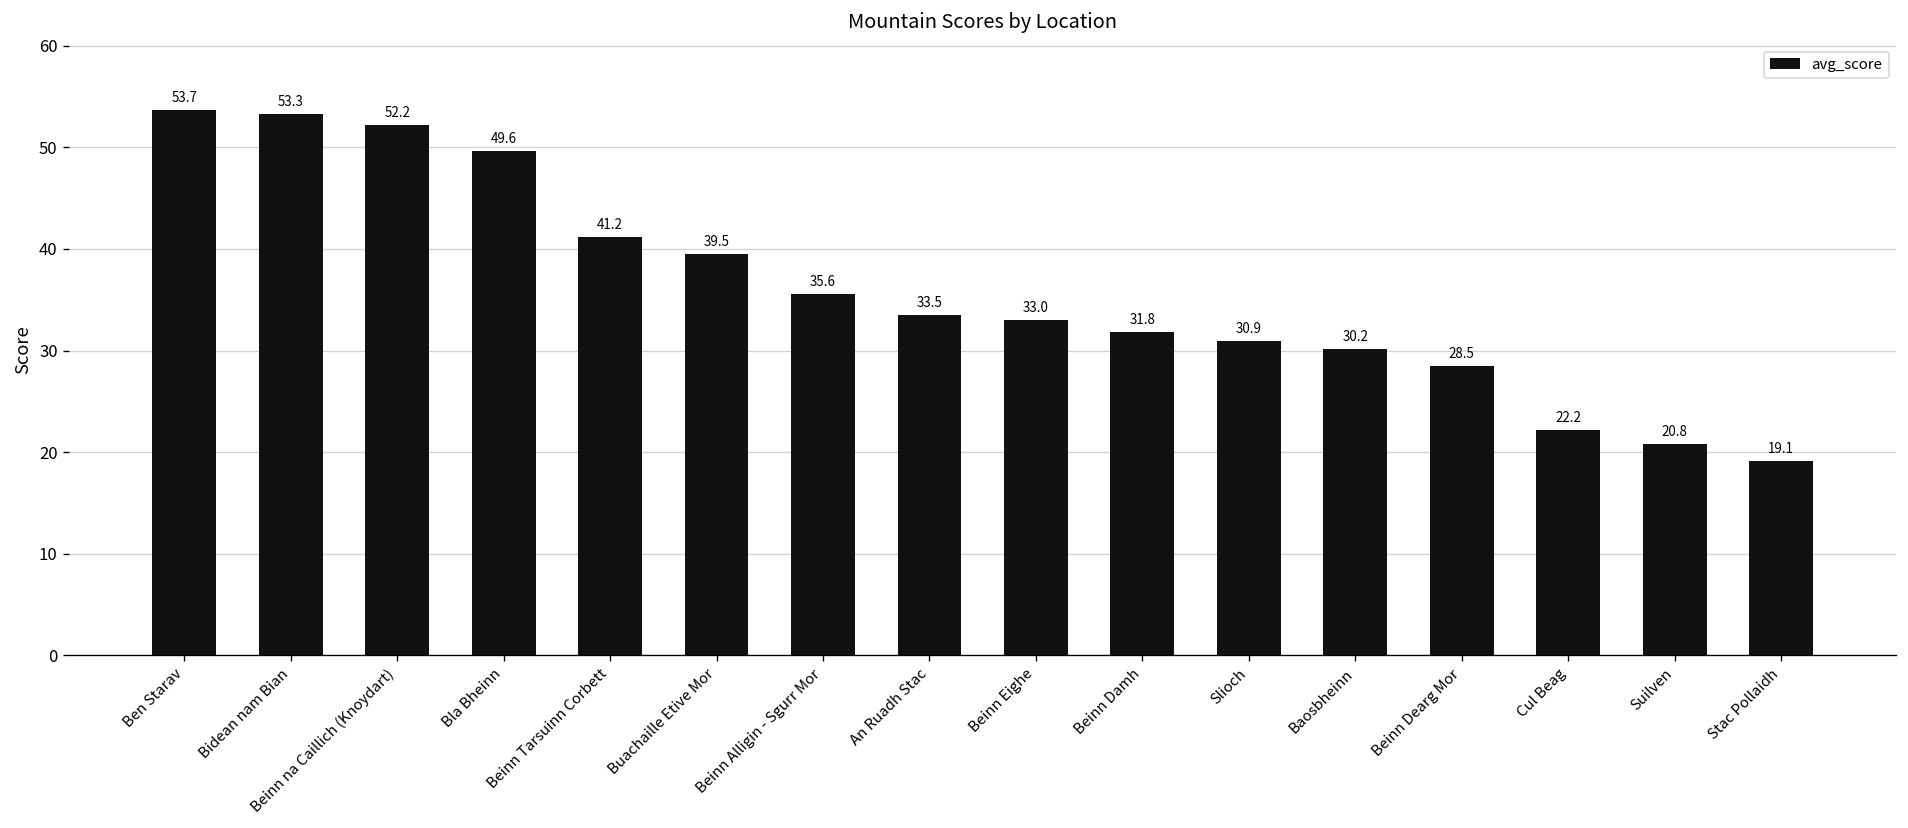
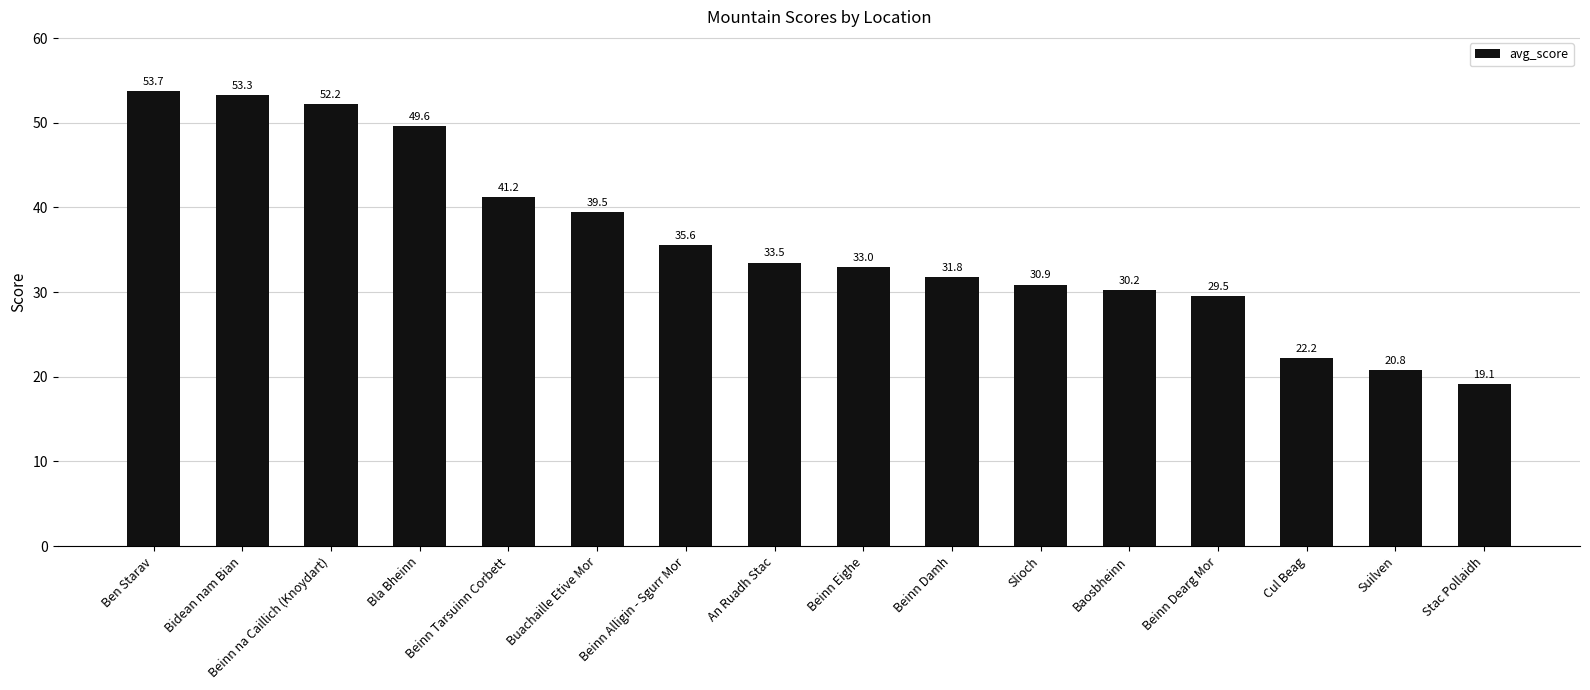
Beinn Dearg Mor: 28.5 -> 29.5
